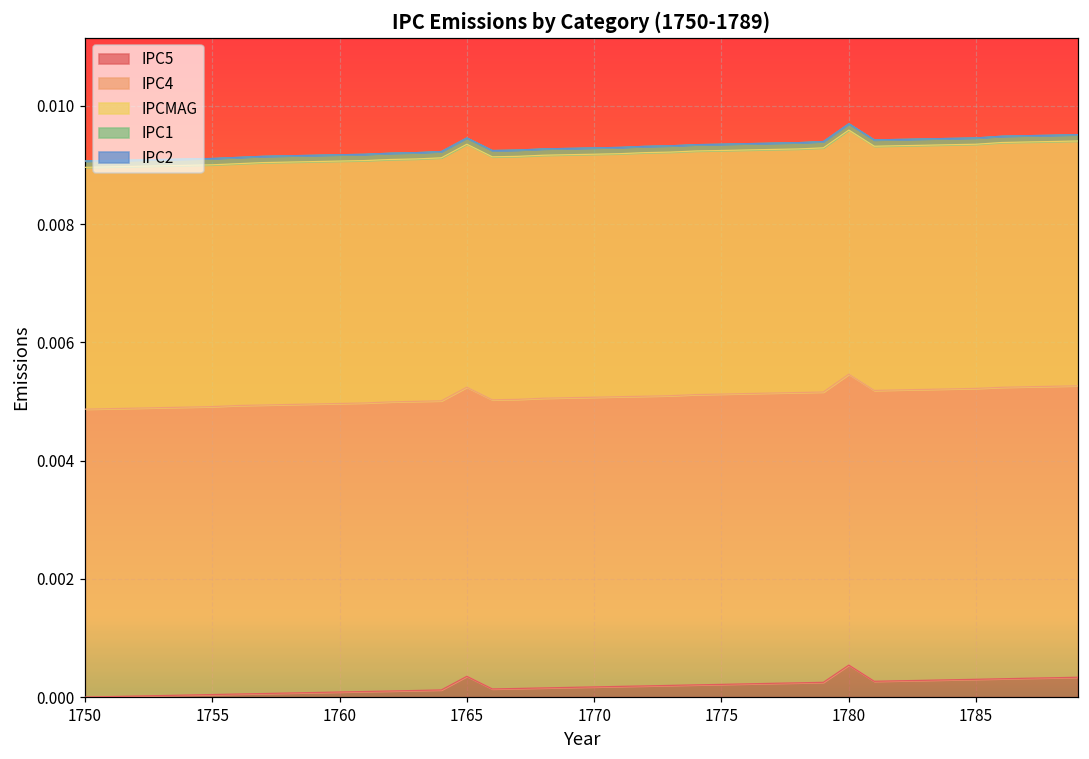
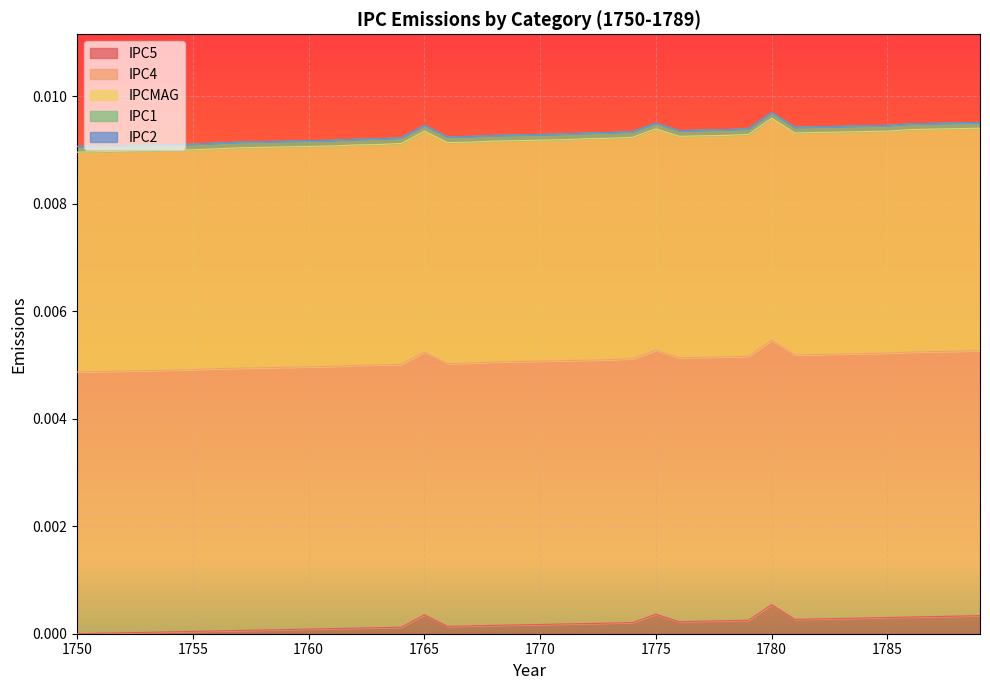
IPC5, 1775: 0.0002 -> 0.0004
